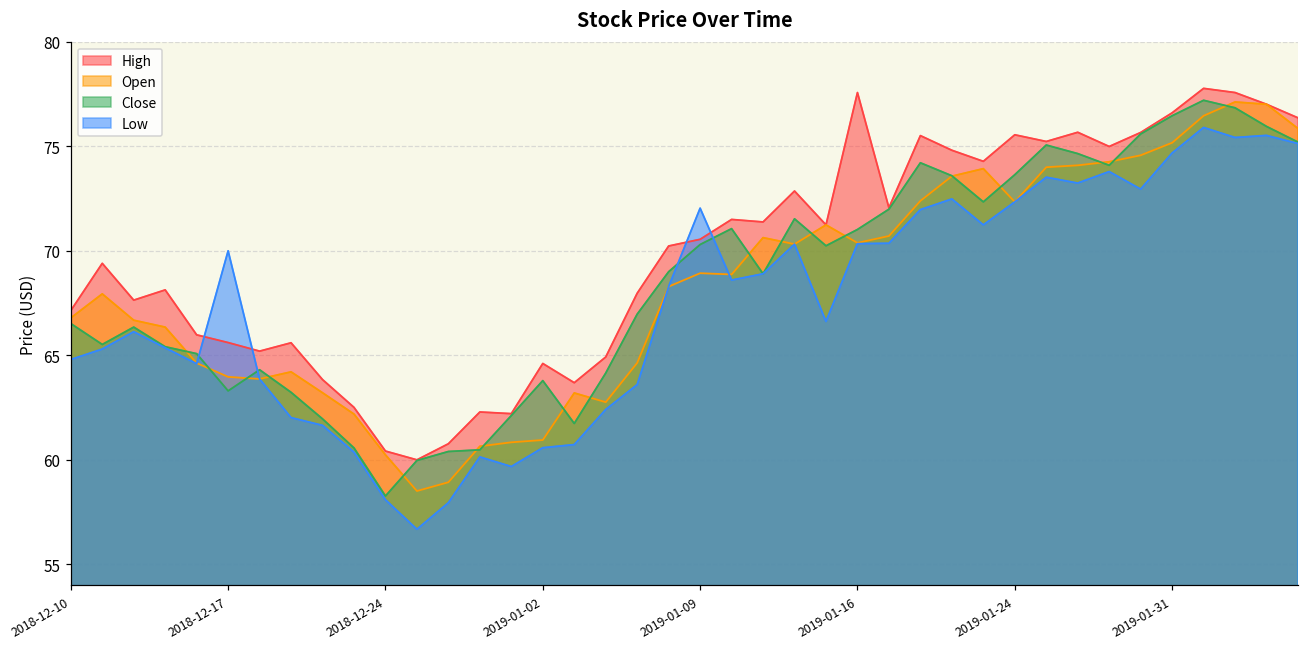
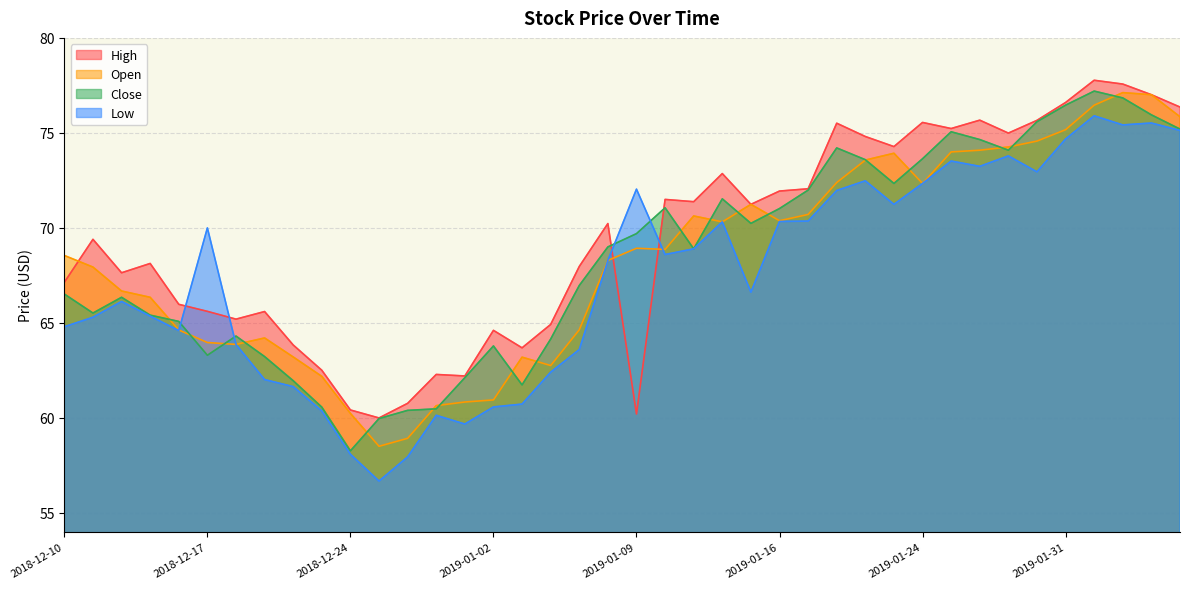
Open, 2018-12-10: 66.8 -> 68.6
High, 2019-01-09: 70.6 -> 60.2
Close, 2019-01-09: 70.3 -> 69.7
High, 2019-01-16: 77.6 -> 71.9
